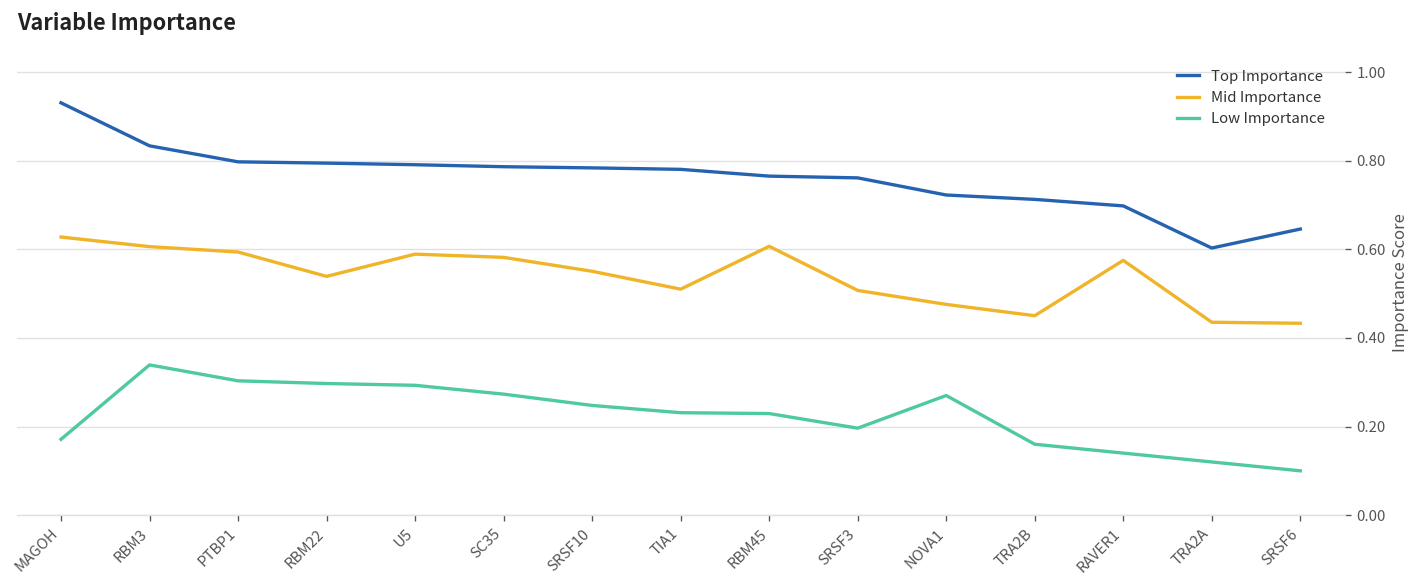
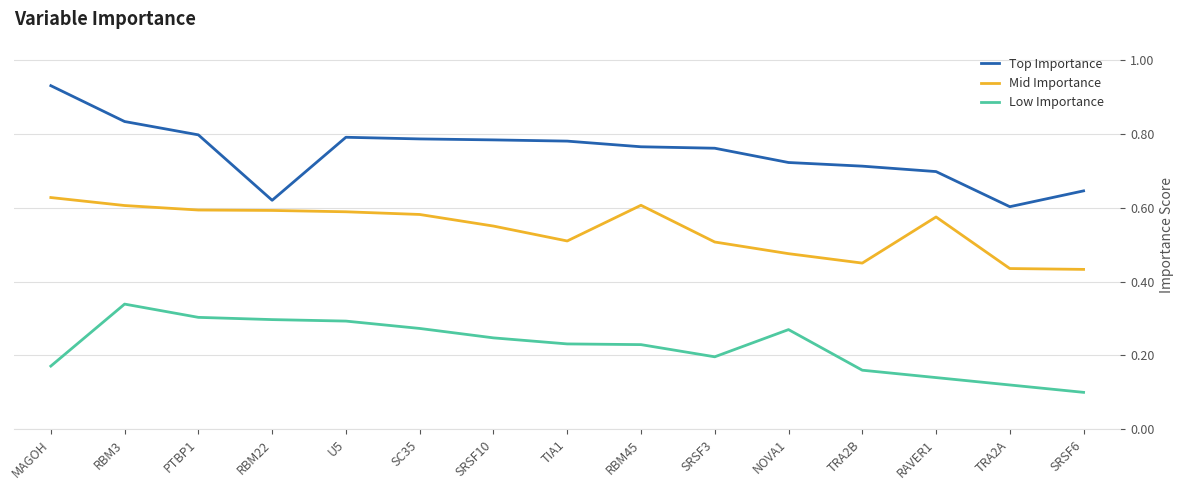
Top Importance, RBM22: 0.79 -> 0.62
Mid Importance, RBM22: 0.54 -> 0.59
